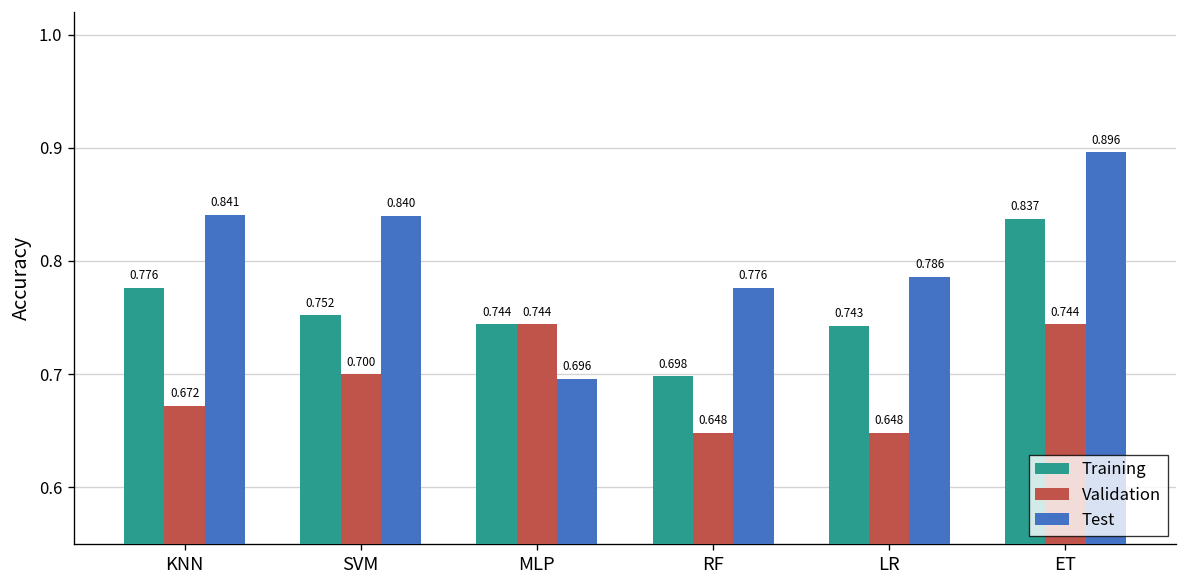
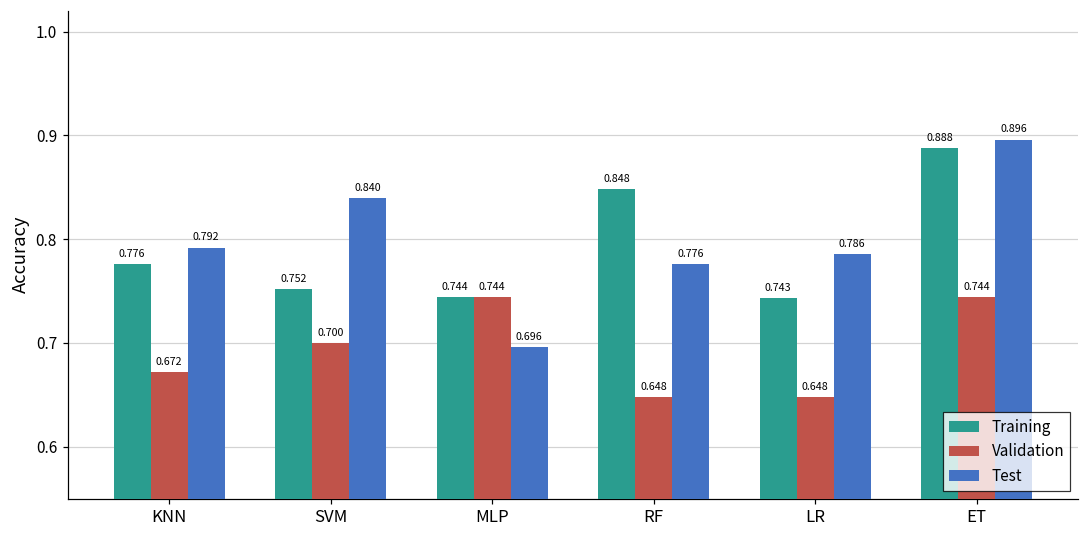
Test, KNN: 0.841 -> 0.792
Training, RF: 0.698 -> 0.848
Training, ET: 0.837 -> 0.888
